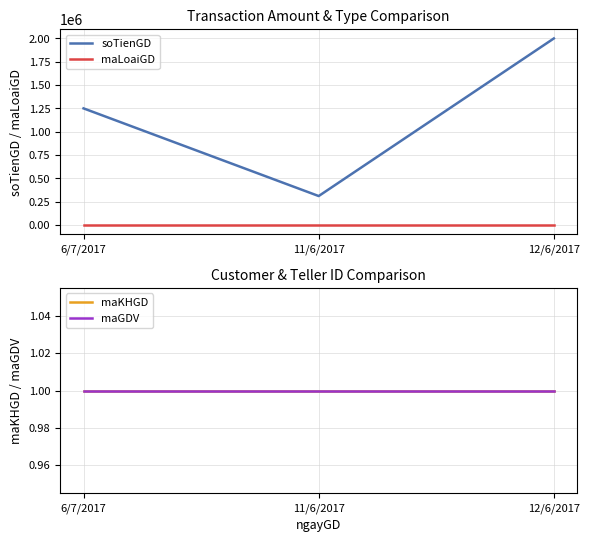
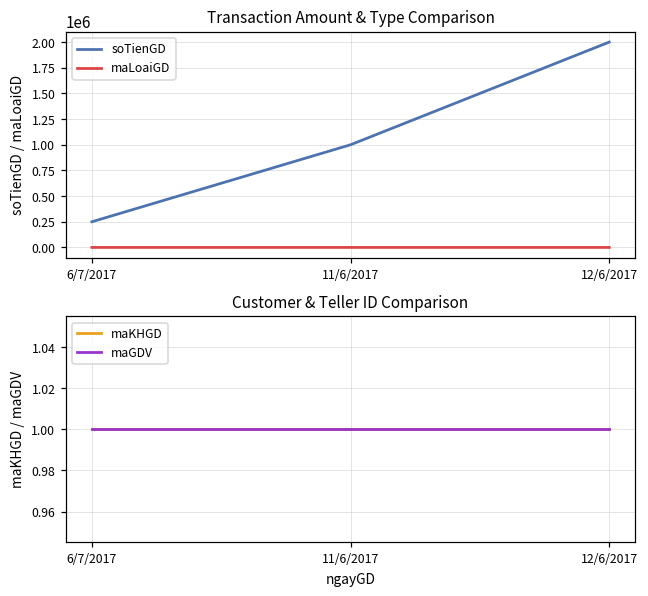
Transaction Amount & Type Comparison, soTienGD, 6/7/2017: 1300000 -> 300000
Transaction Amount & Type Comparison, soTienGD, 11/6/2017: 300000 -> 1000000
